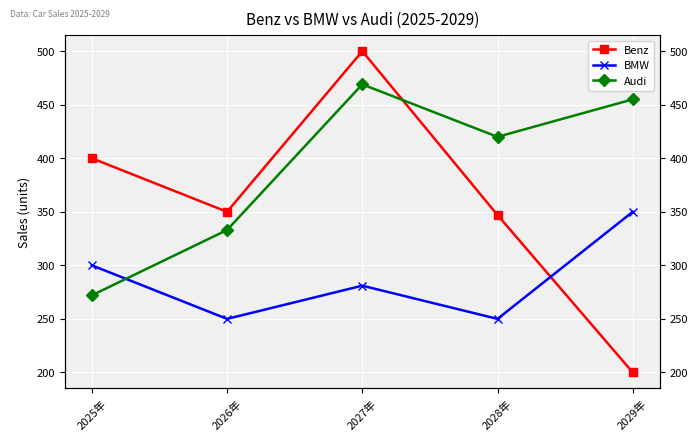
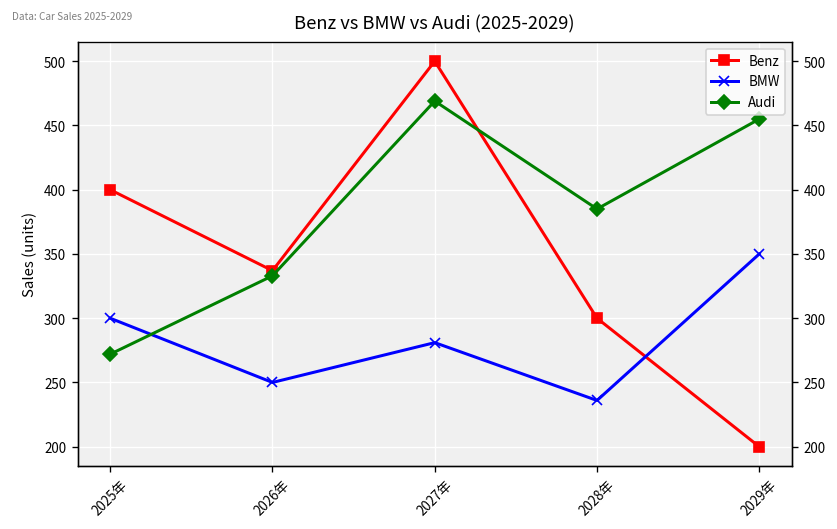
Benz, 2026年: 350 -> 337
Benz, 2028年: 347 -> 300
BMW, 2028年: 250 -> 236
Audi, 2028年: 420 -> 385
